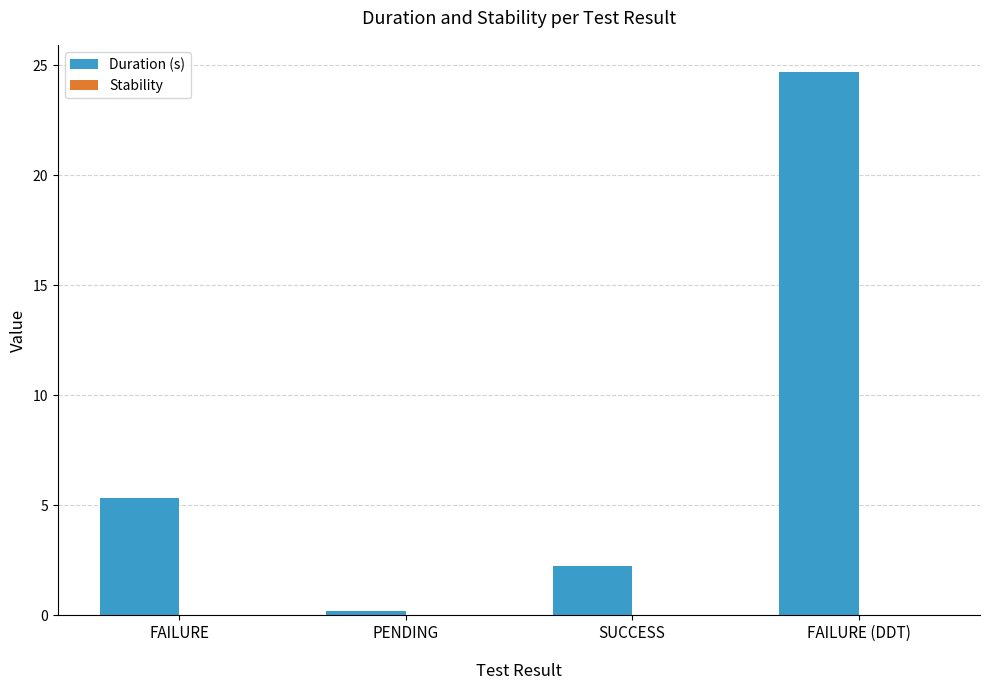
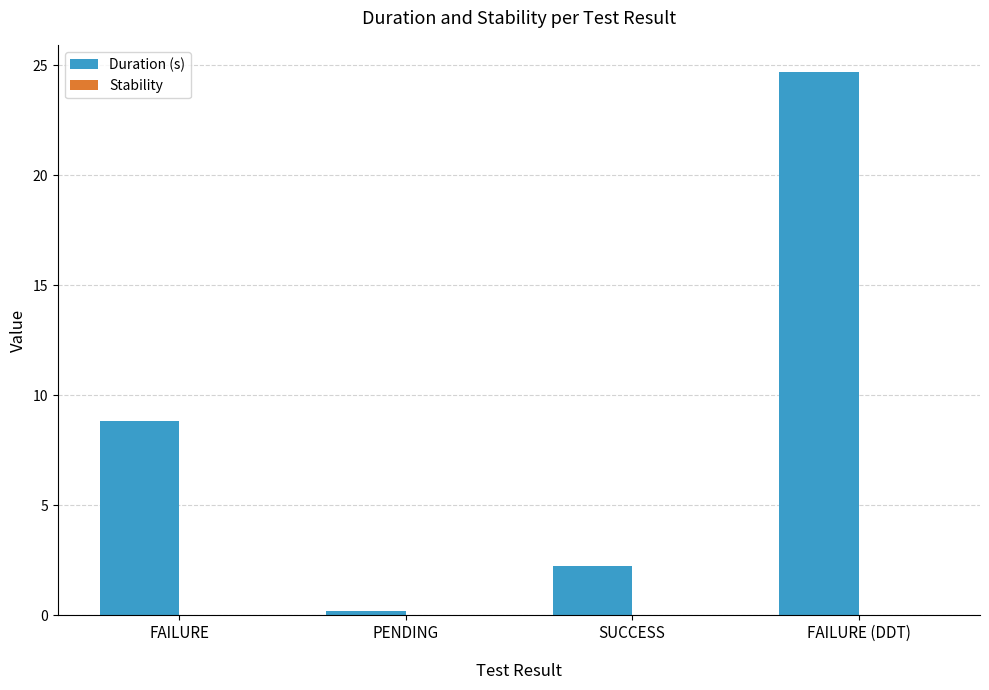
Duration (s), FAILURE: 5.3 -> 8.8
